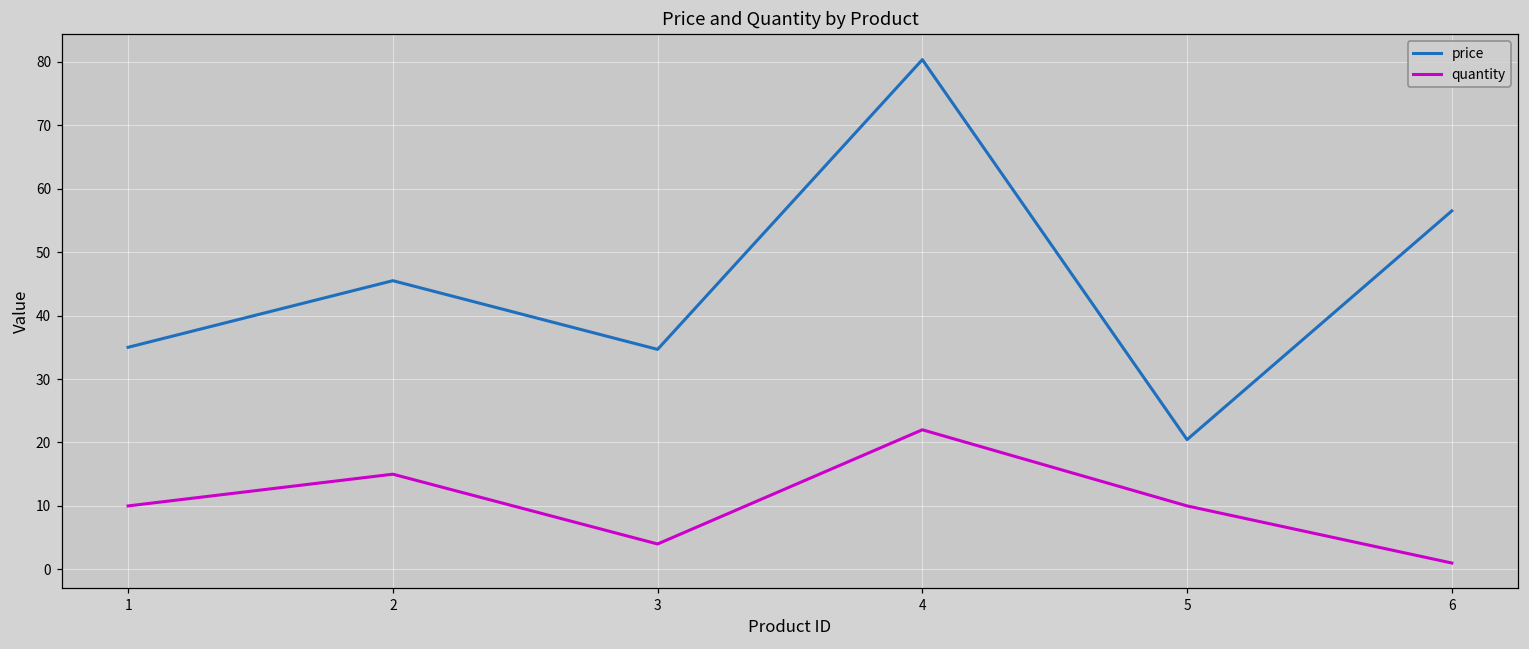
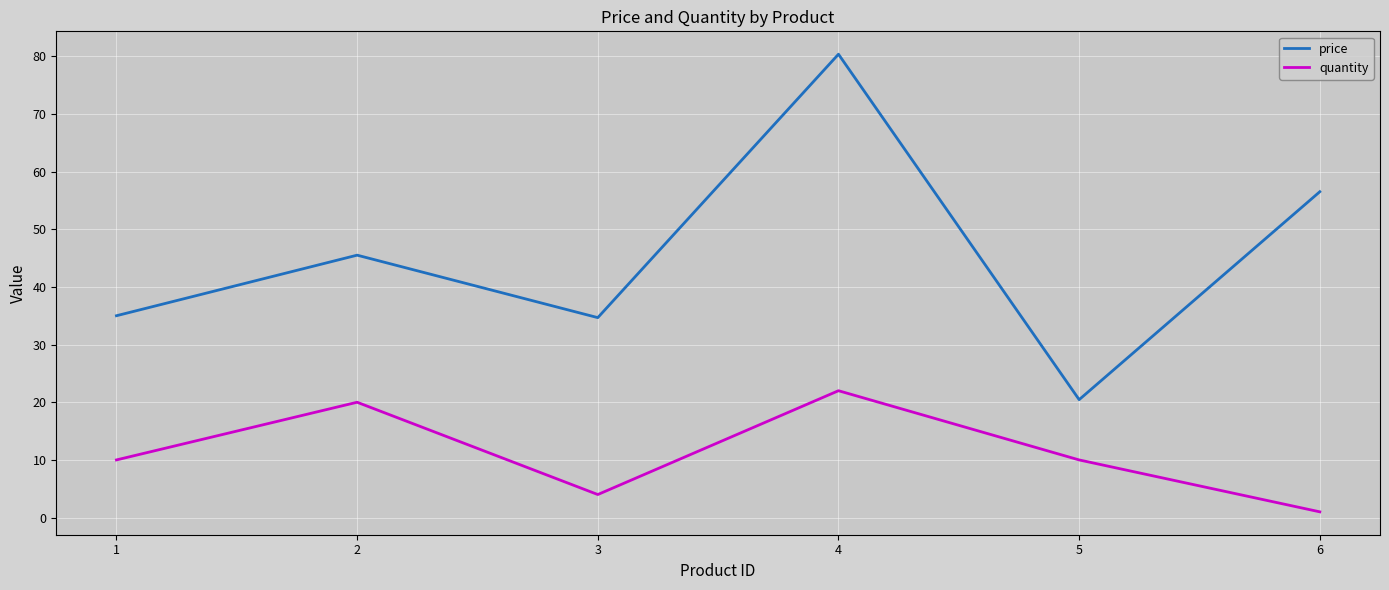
quantity, 2: 15 -> 20
